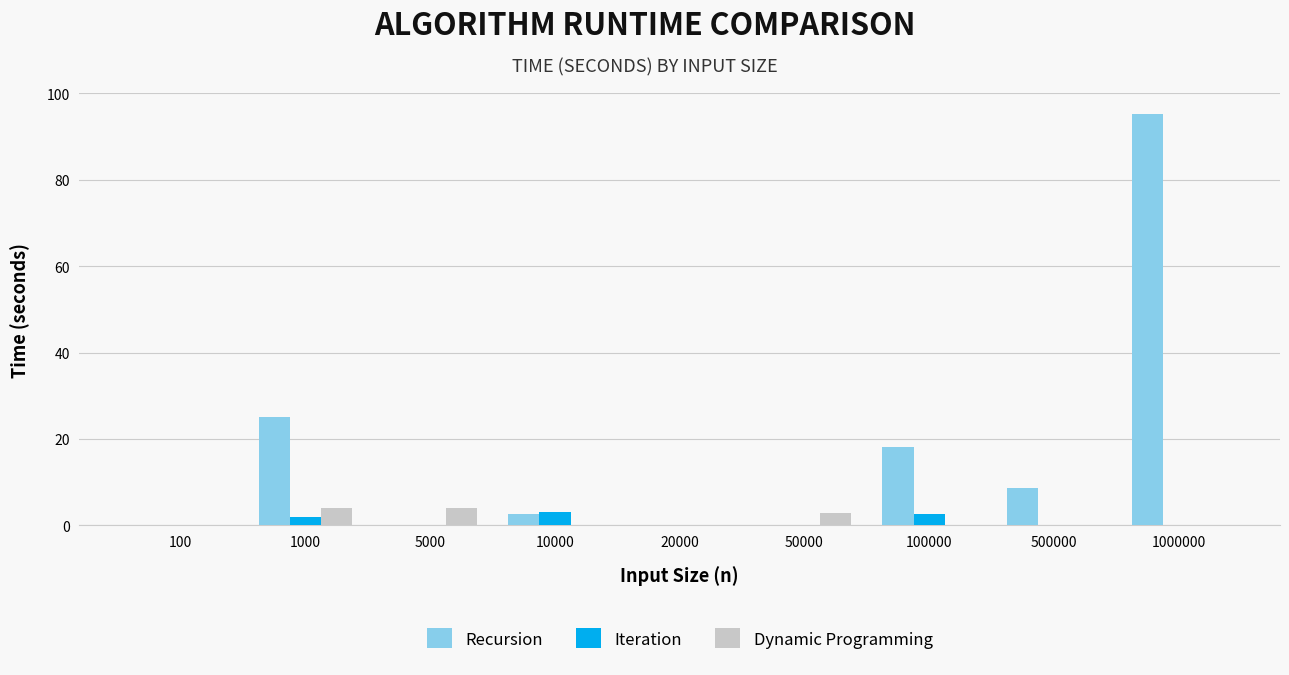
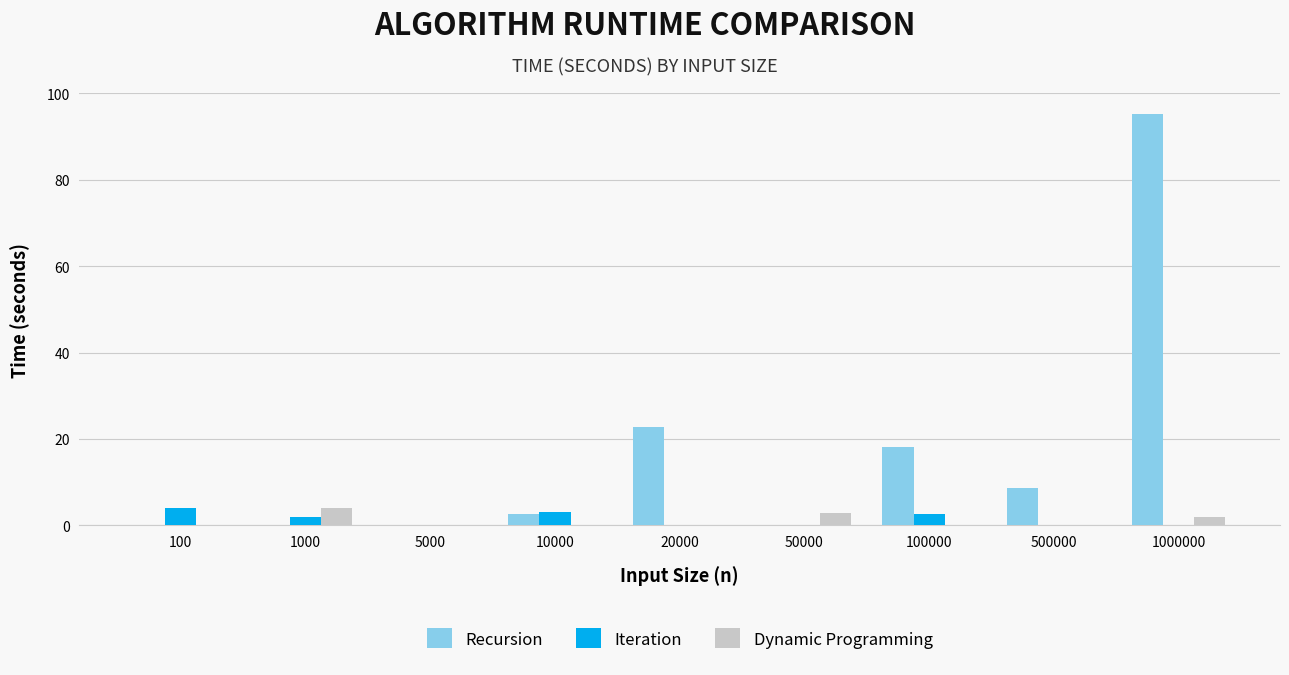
Iteration, 100: 0 -> 4
Recursion, 1000: 25 -> 0
Dynamic Programming, 5000: 4 -> 0
Recursion, 20000: 0 -> 23
Dynamic Programming, 1000000: 0 -> 2
